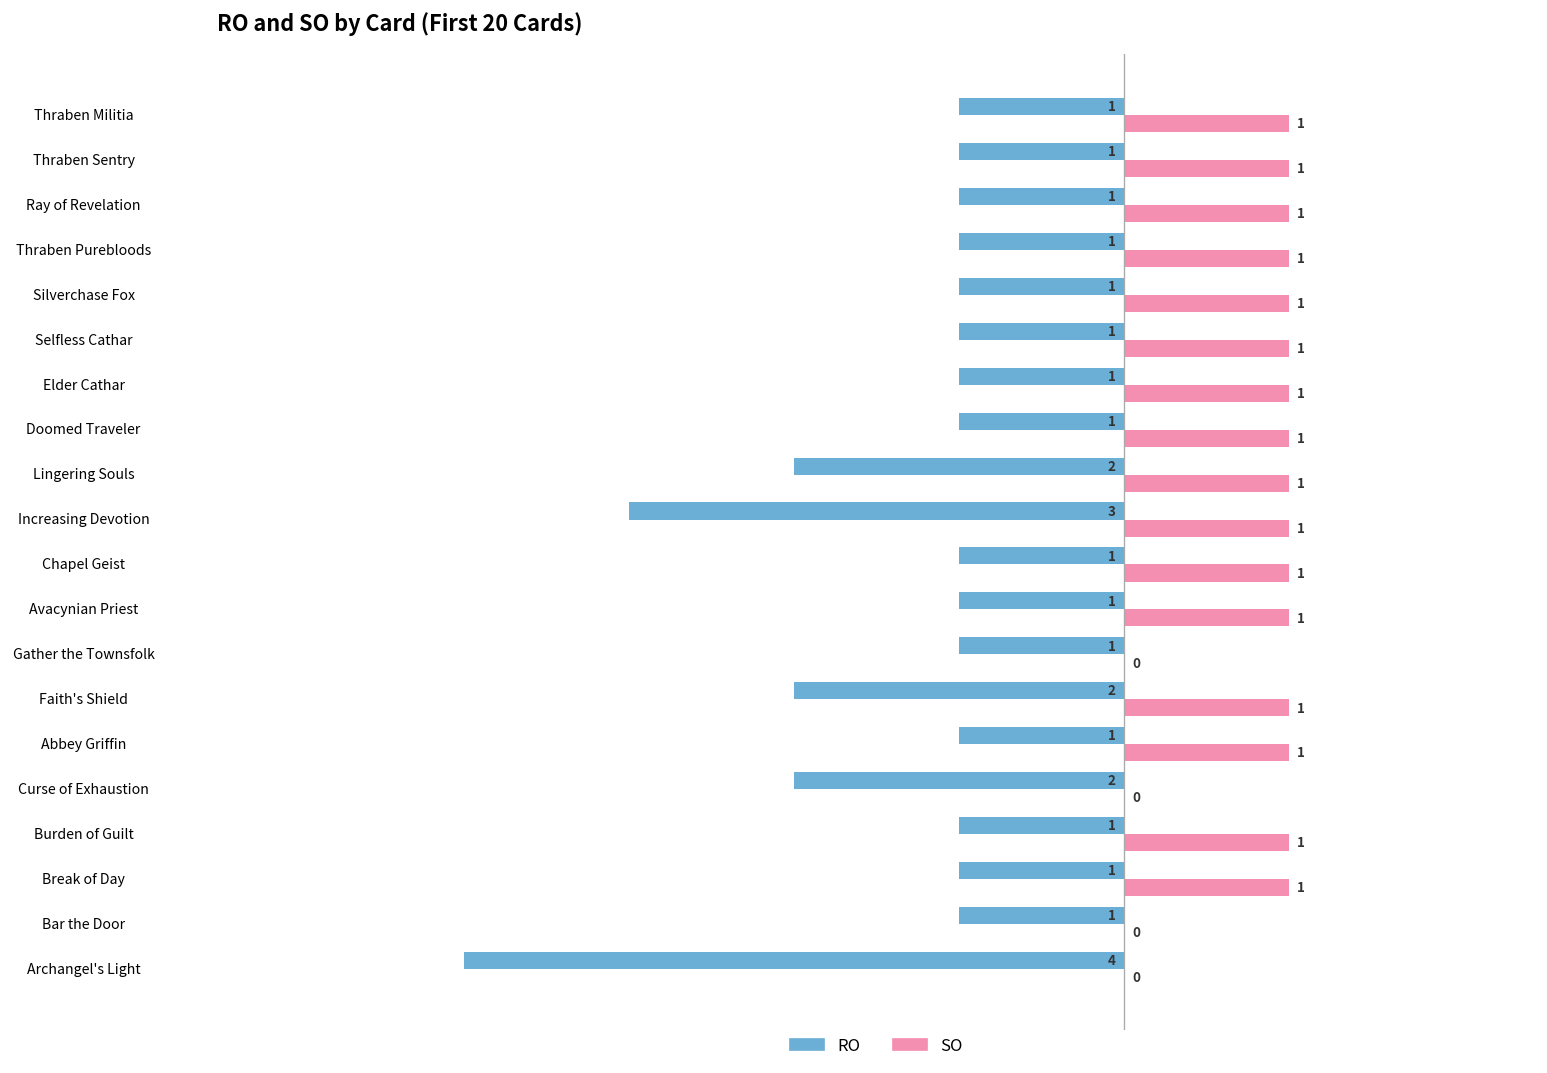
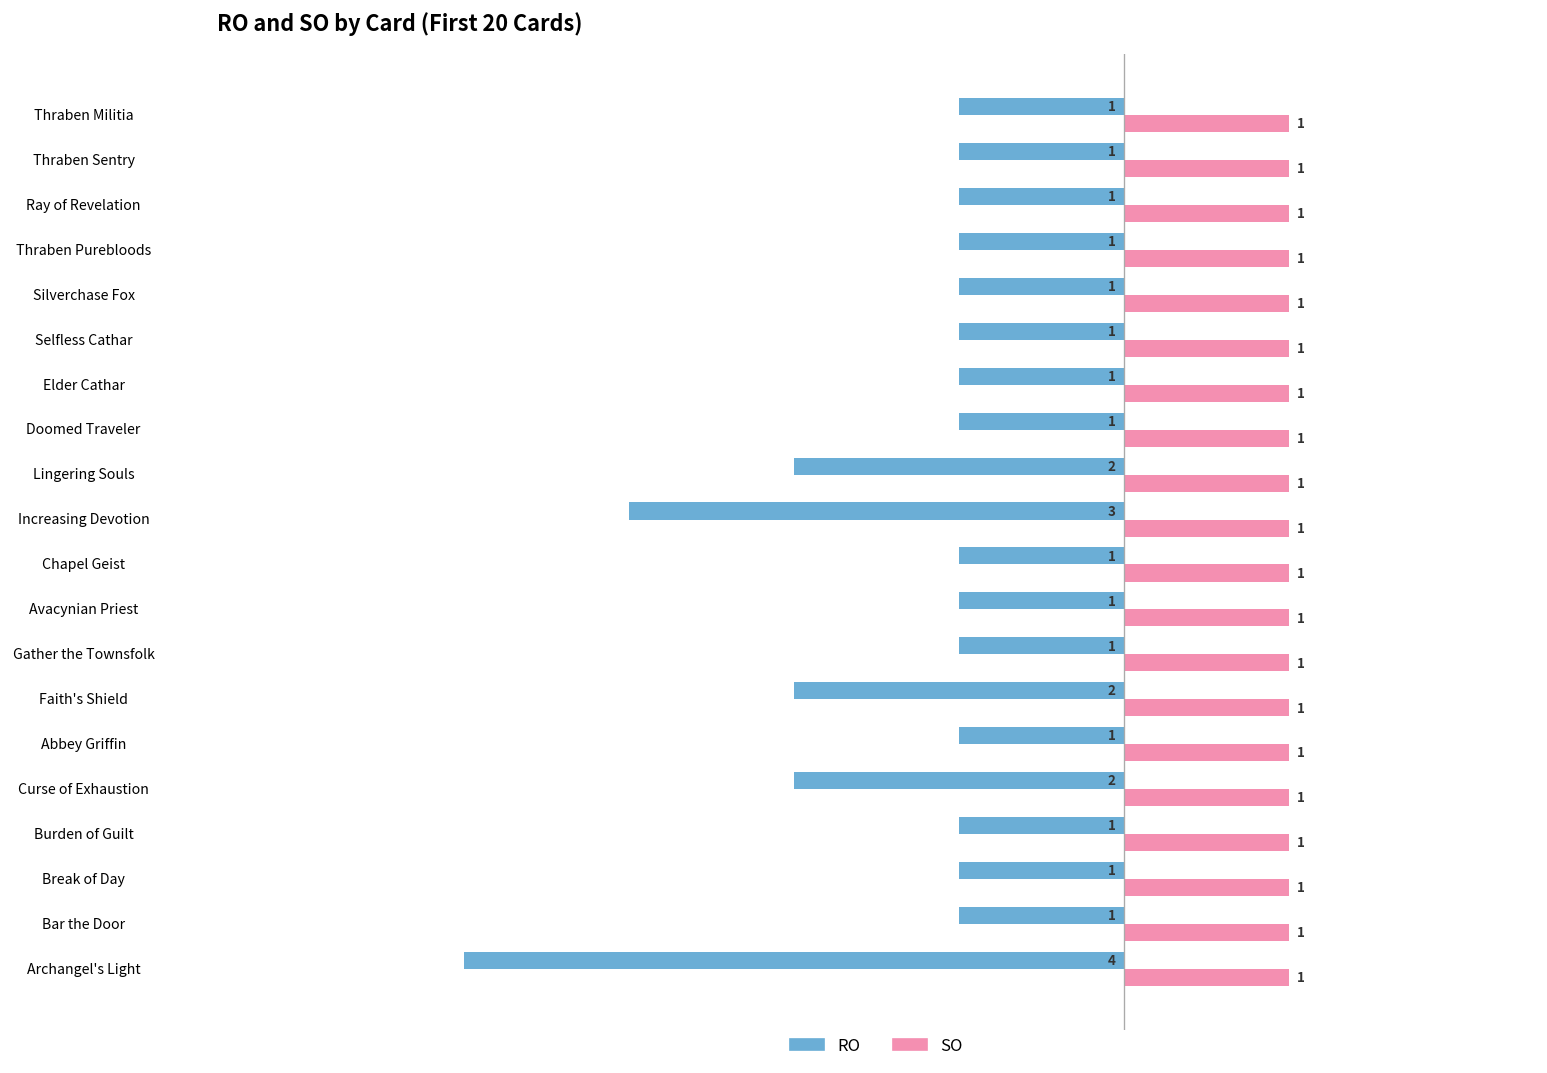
SO, Gather the Townsfolk: 0 -> 1
SO, Curse of Exhaustion: 0 -> 1
SO, Bar the Door: 0 -> 1
SO, Archangel's Light: 0 -> 1
